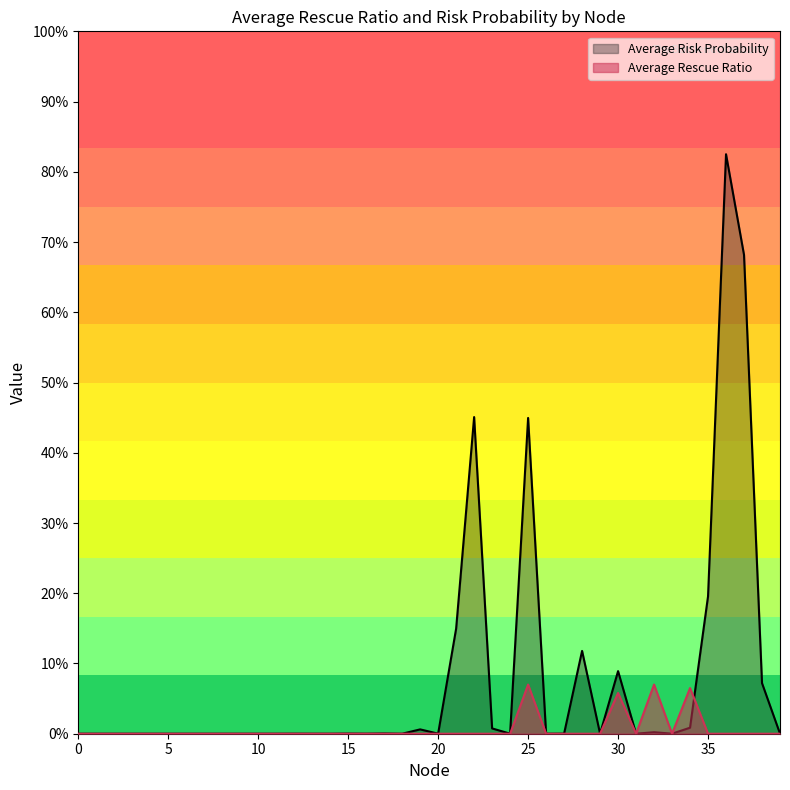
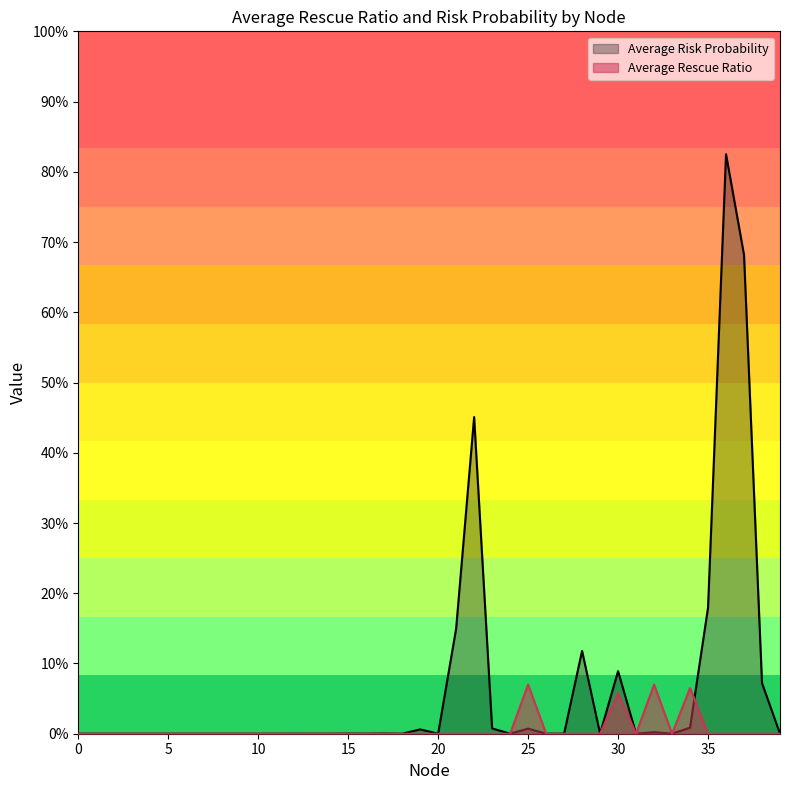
Average Risk Probability, 25: 45% -> 1%
Average Risk Probability, 35: 20% -> 18%
